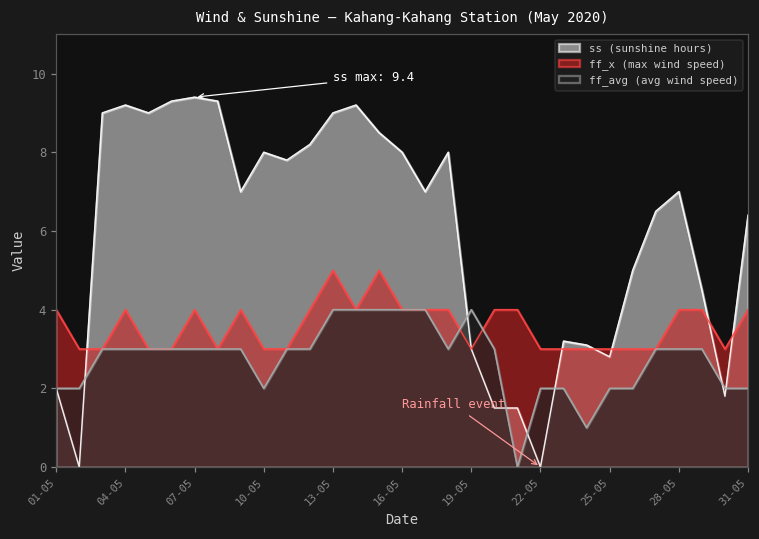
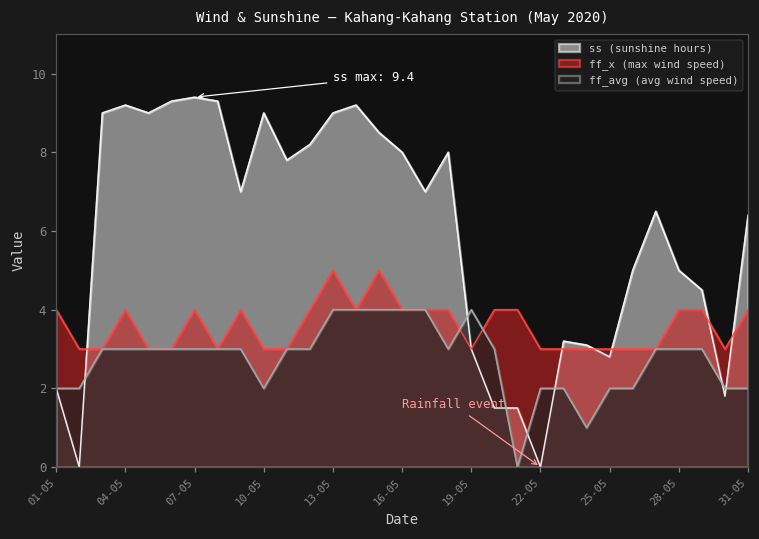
ss (sunshine hours), 10-05: 8 -> 9
ss (sunshine hours), 28-05: 7 -> 5
